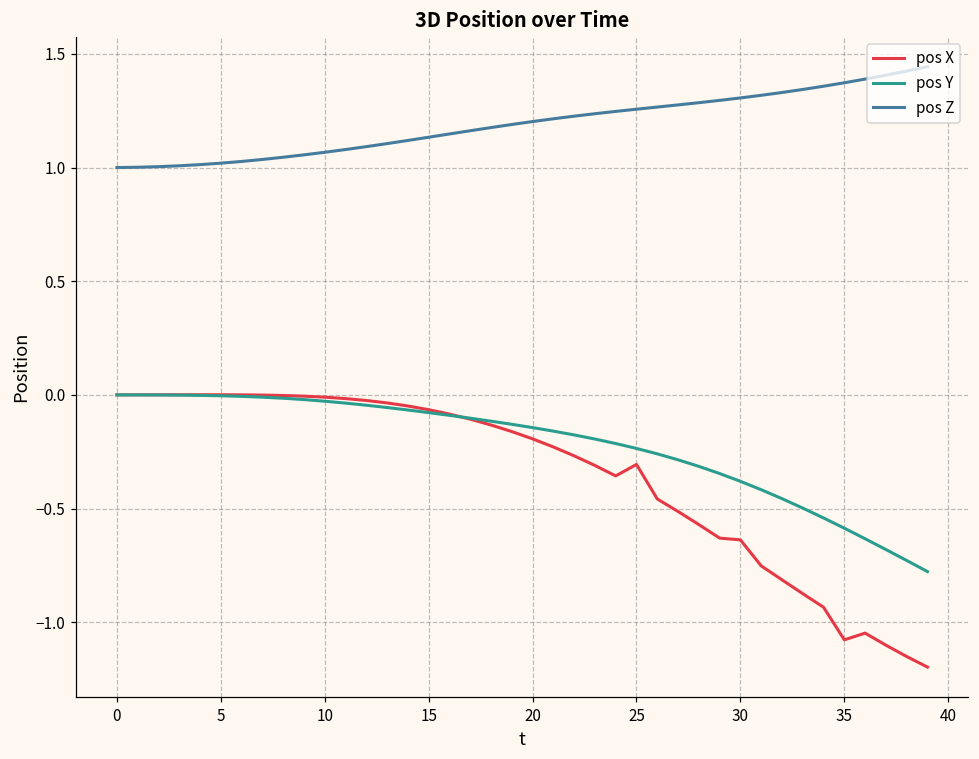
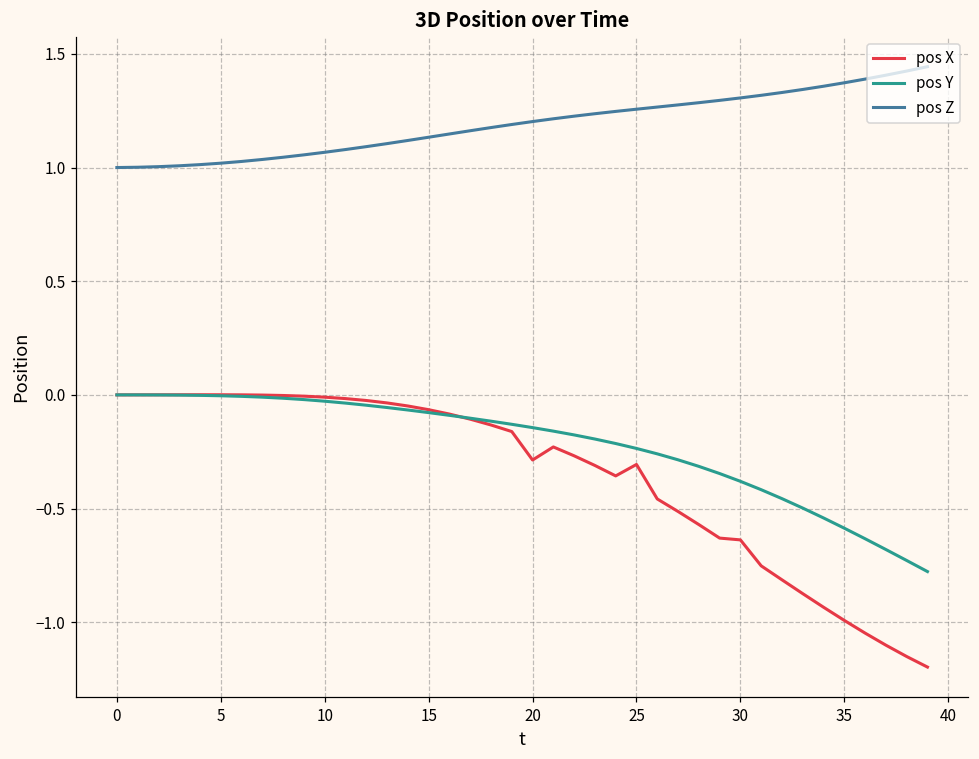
pos X, 20: -0.19 -> -0.29
pos X, 35: -1.08 -> -0.99
